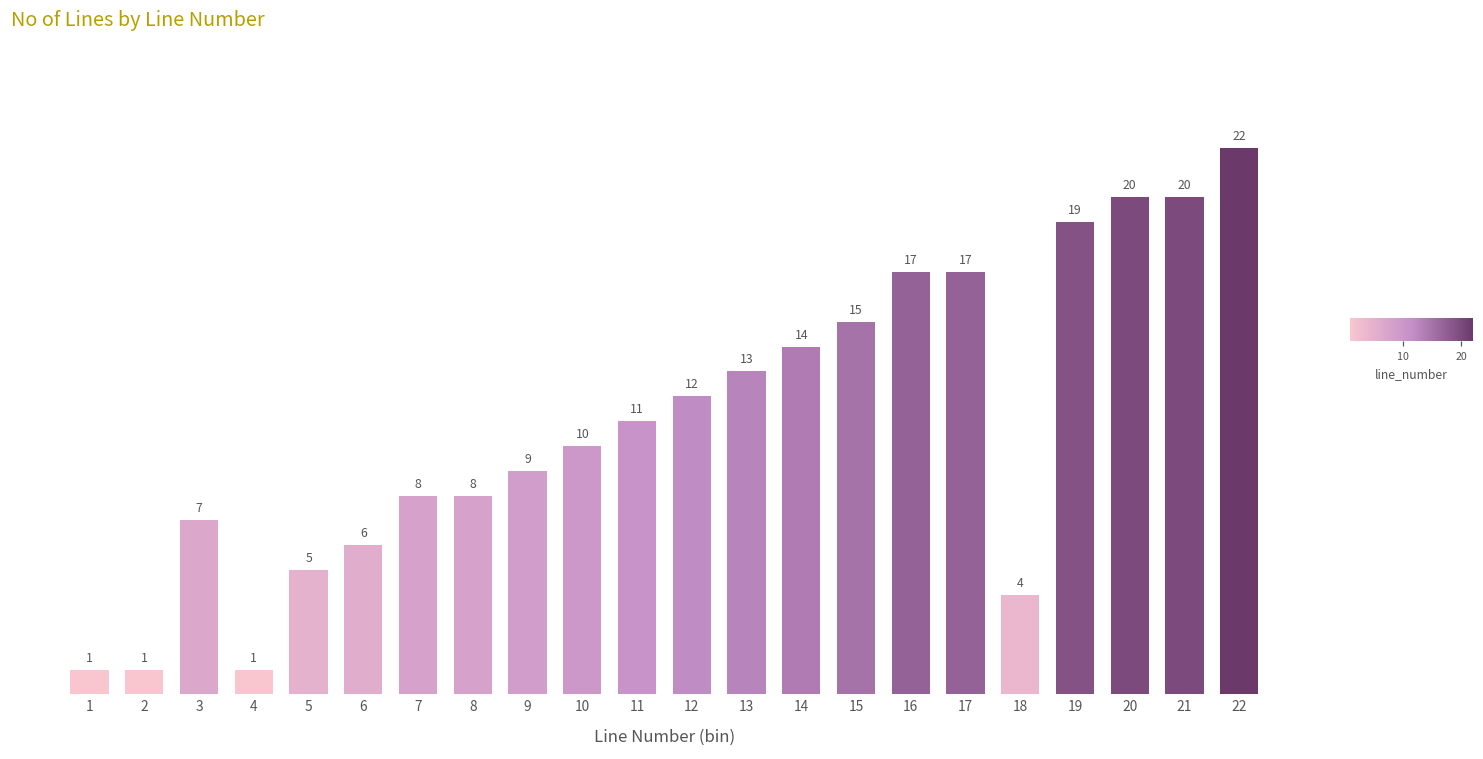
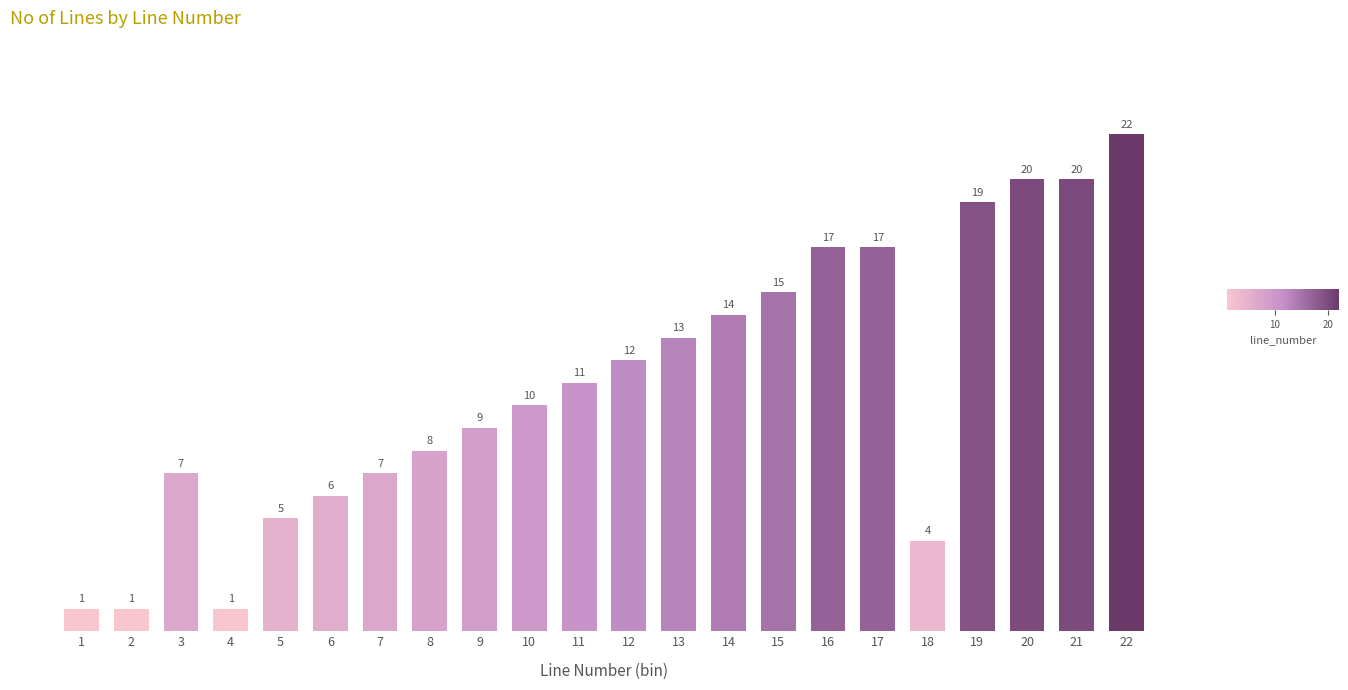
7: 8 -> 7
